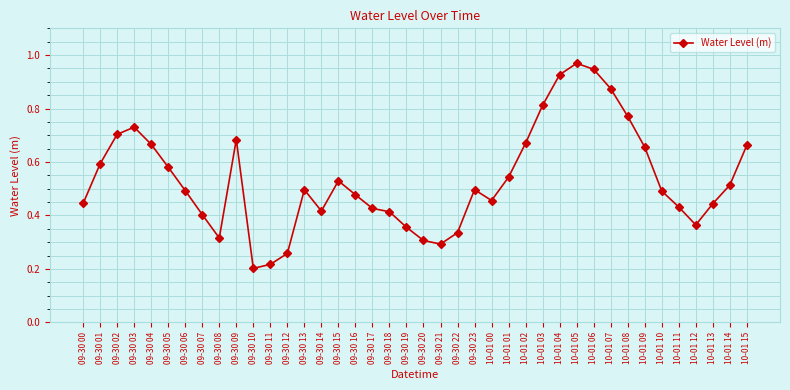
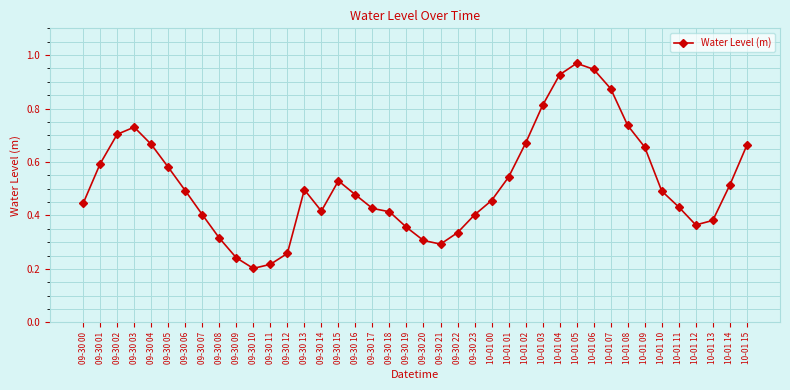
09-30 09: 0.68 -> 0.24
09-30 23: 0.50 -> 0.40
10-01 08: 0.77 -> 0.74
10-01 13: 0.44 -> 0.38
